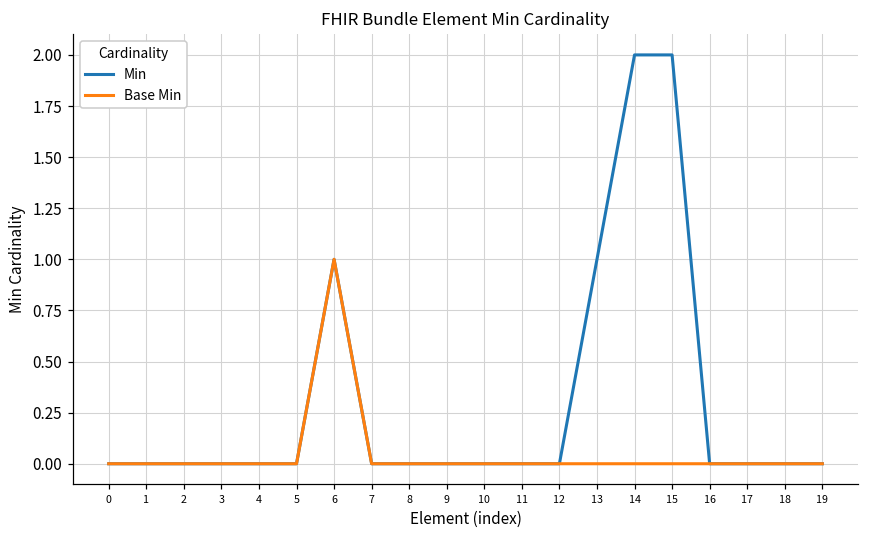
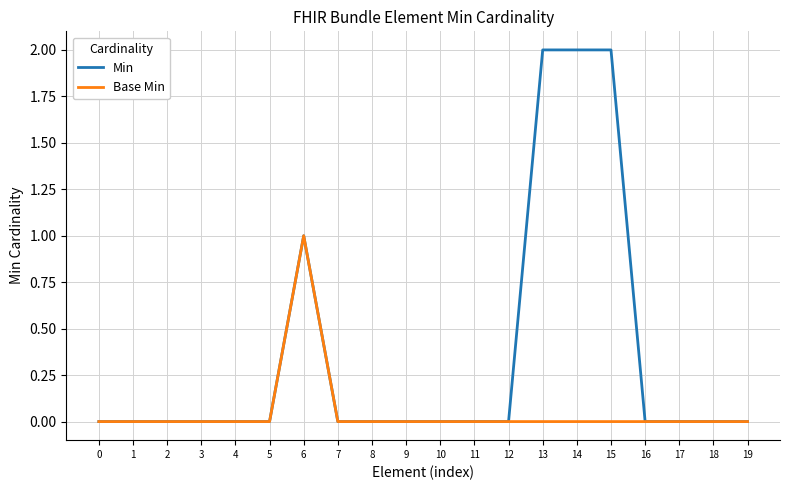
Min, 13: 1 -> 2
